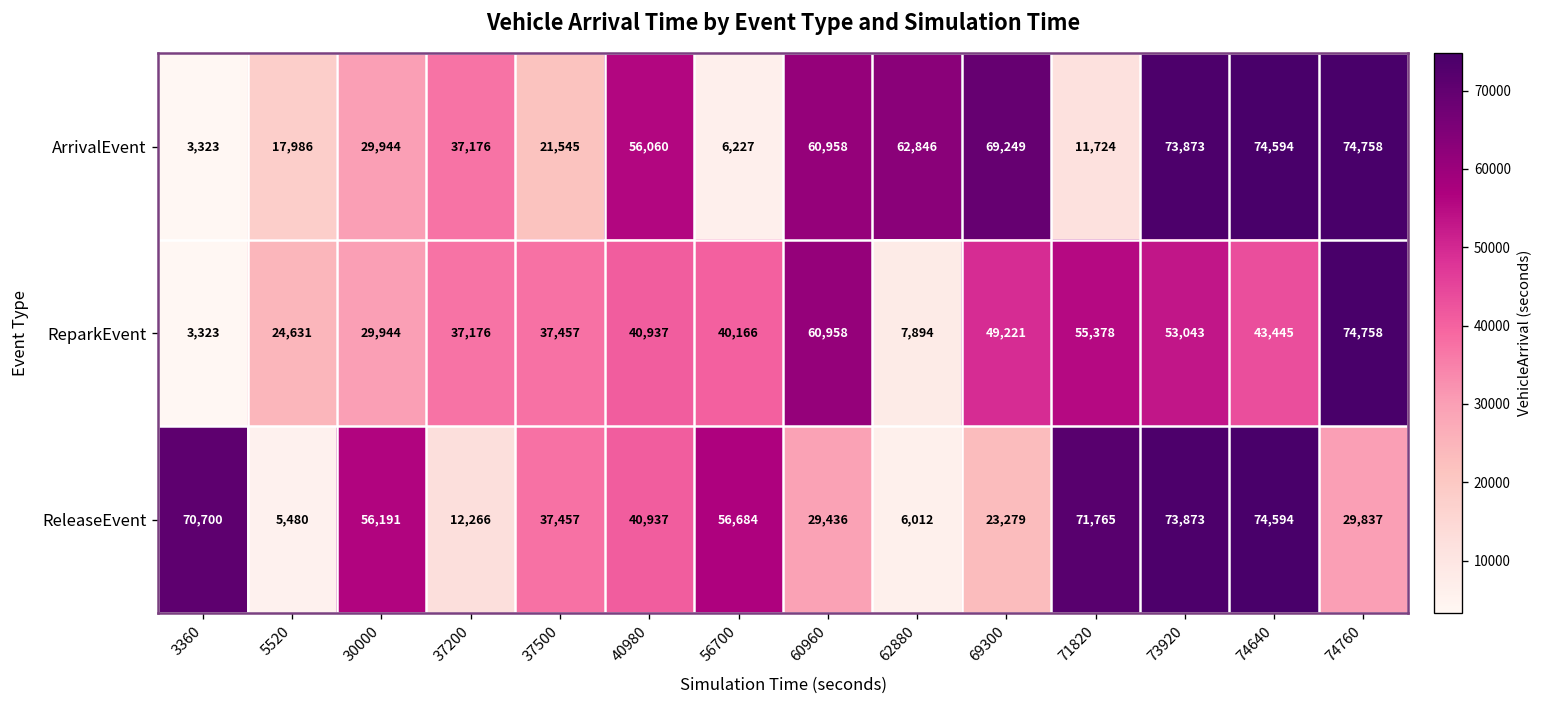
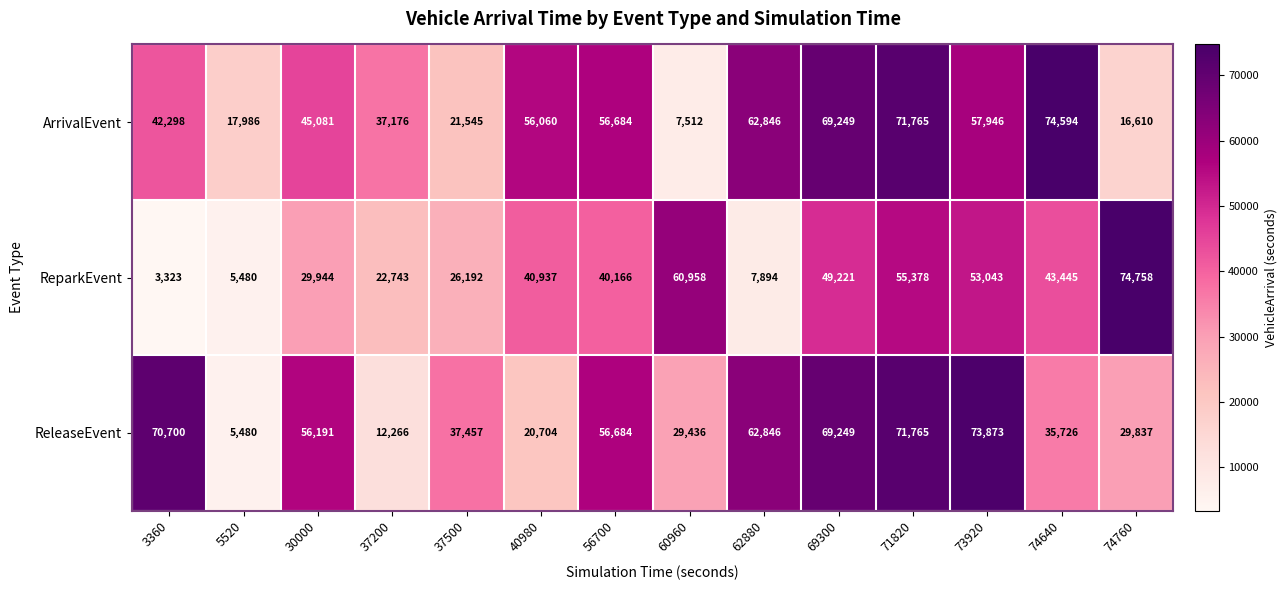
ArrivalEvent, 3360: 3,323 -> 42,298
ArrivalEvent, 30000: 29,944 -> 45,081
ArrivalEvent, 56700: 6,227 -> 56,684
ArrivalEvent, 60960: 60,958 -> 7,512
ArrivalEvent, 71820: 11,724 -> 71,765
ArrivalEvent, 73920: 73,873 -> 57,946
ArrivalEvent, 74760: 74,758 -> 16,610
ReparkEvent, 5520: 24,631 -> 5,480
ReparkEvent, 37200: 37,176 -> 22,743
ReparkEvent, 37500: 37,457 -> 26,192
ReleaseEvent, 40980: 40,937 -> 20,704
ReleaseEvent, 62880: 6,012 -> 62,846
ReleaseEvent, 69300: 23,279 -> 69,249
ReleaseEvent, 74640: 74,594 -> 35,726
